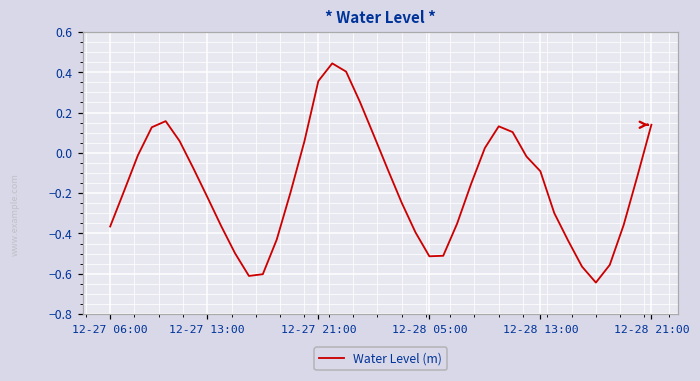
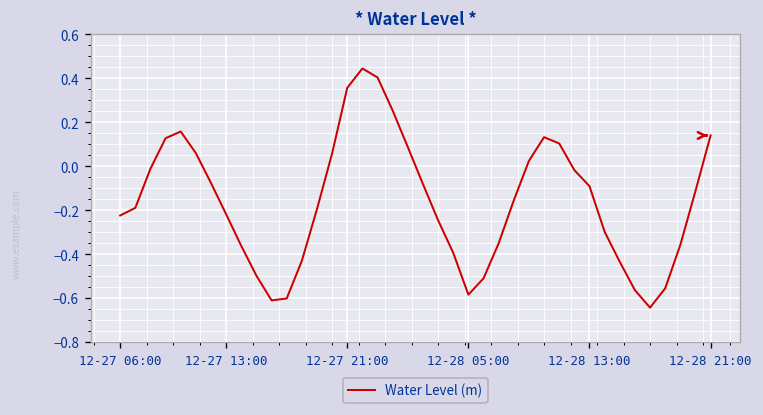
12-27 06:00: -0.37 -> -0.22
12-28 05:00: -0.51 -> -0.58
